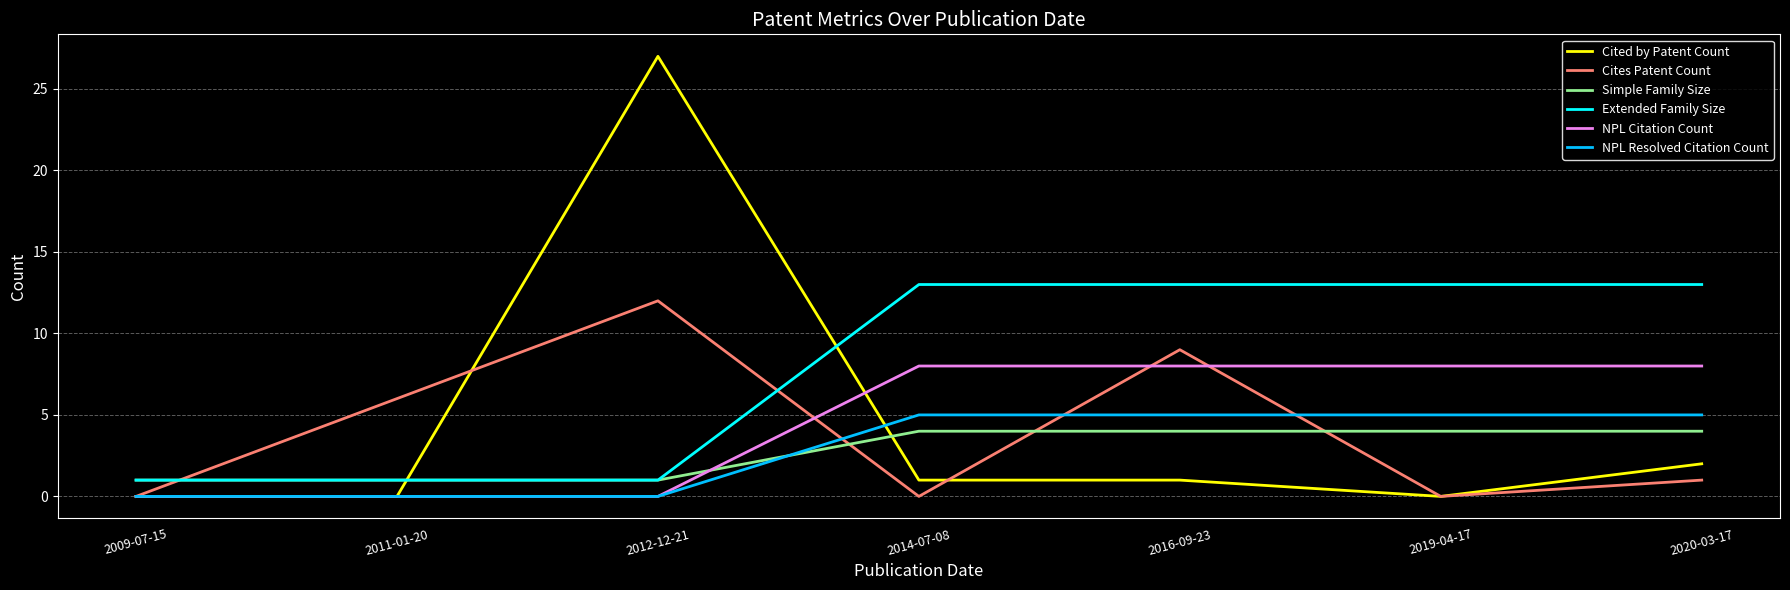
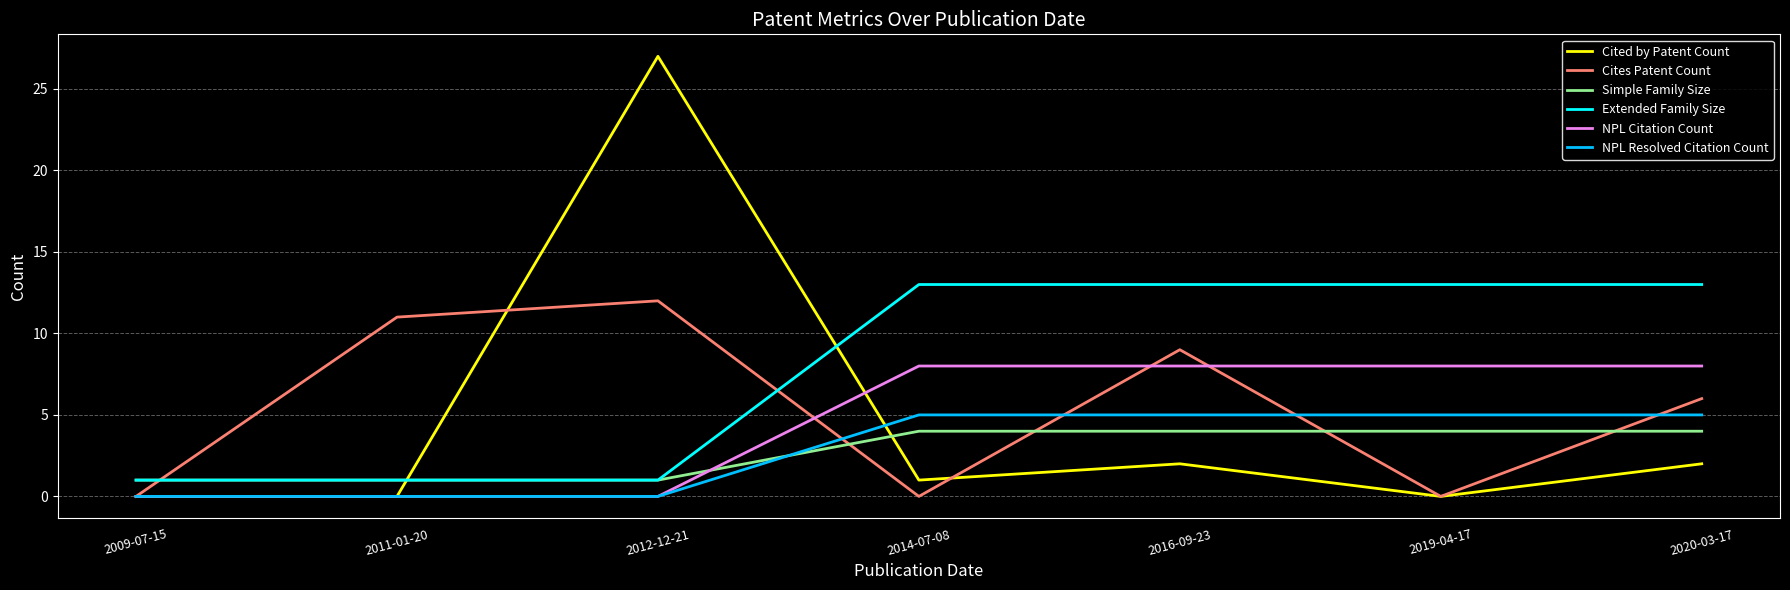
Cites Patent Count, 2011-01-20: 6 -> 11
Cited by Patent Count, 2016-09-23: 1 -> 2
Cites Patent Count, 2020-03-17: 1 -> 6
